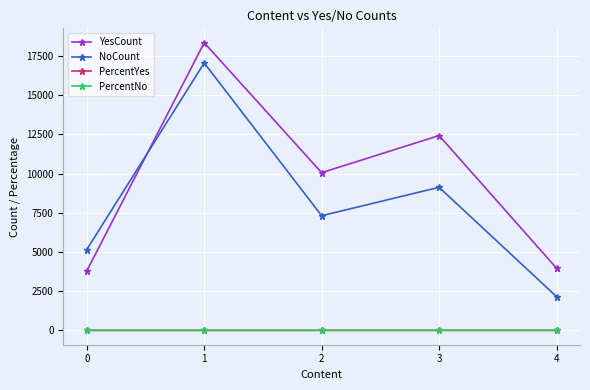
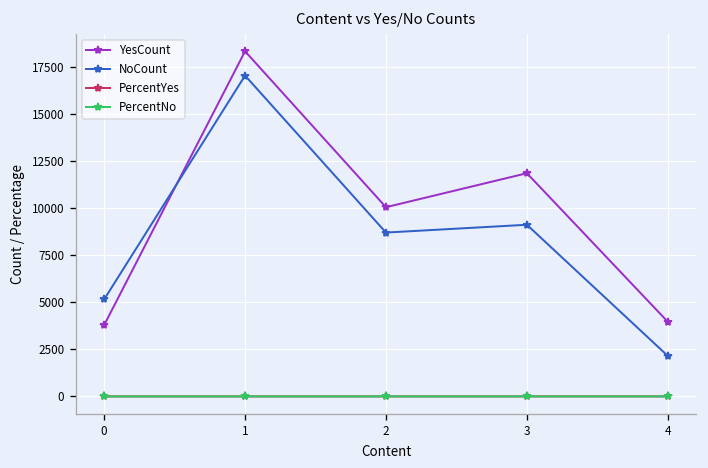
NoCount, 2: 7300 -> 8700
YesCount, 3: 12400 -> 11900
